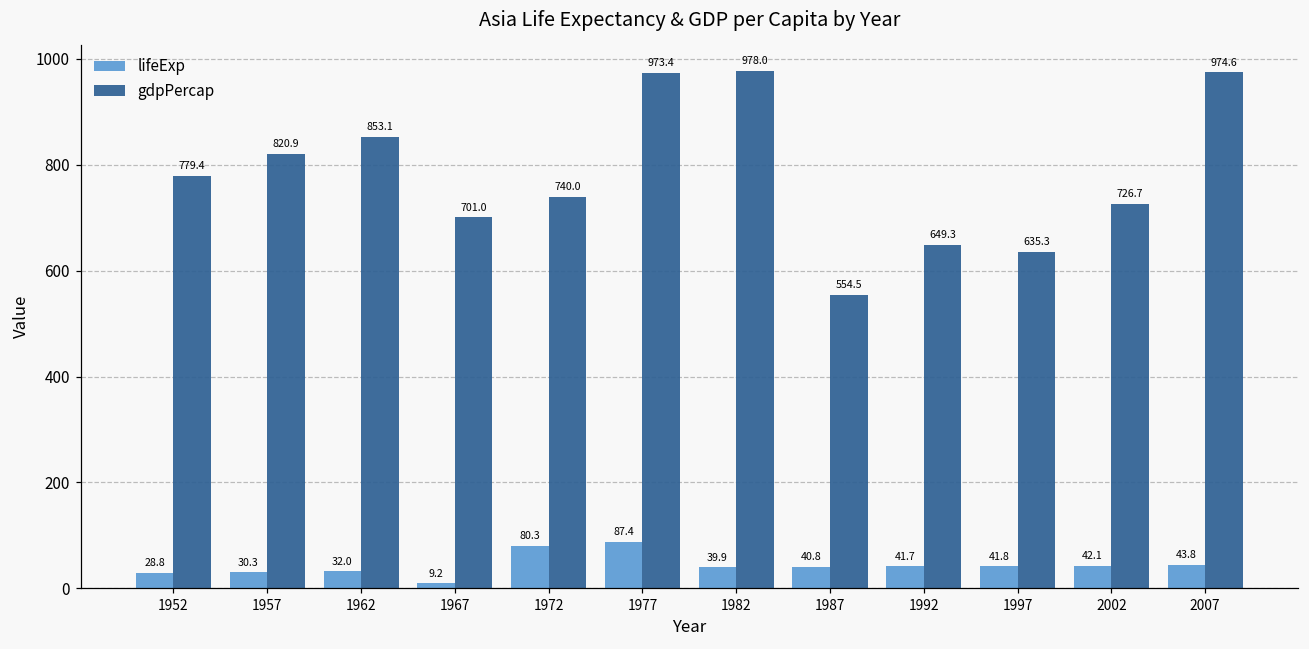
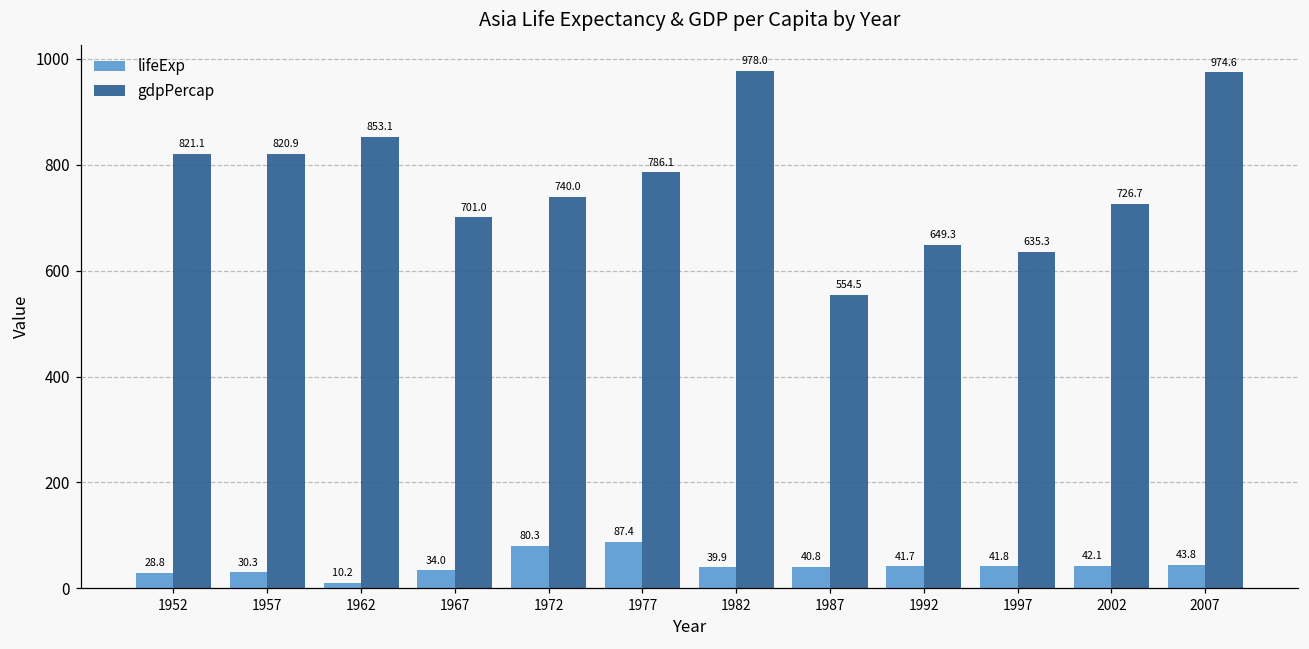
gdpPercap, 1952: 779.4 -> 821.1
lifeExp, 1962: 32.0 -> 10.2
lifeExp, 1967: 9.2 -> 34.0
gdpPercap, 1977: 973.4 -> 786.1
